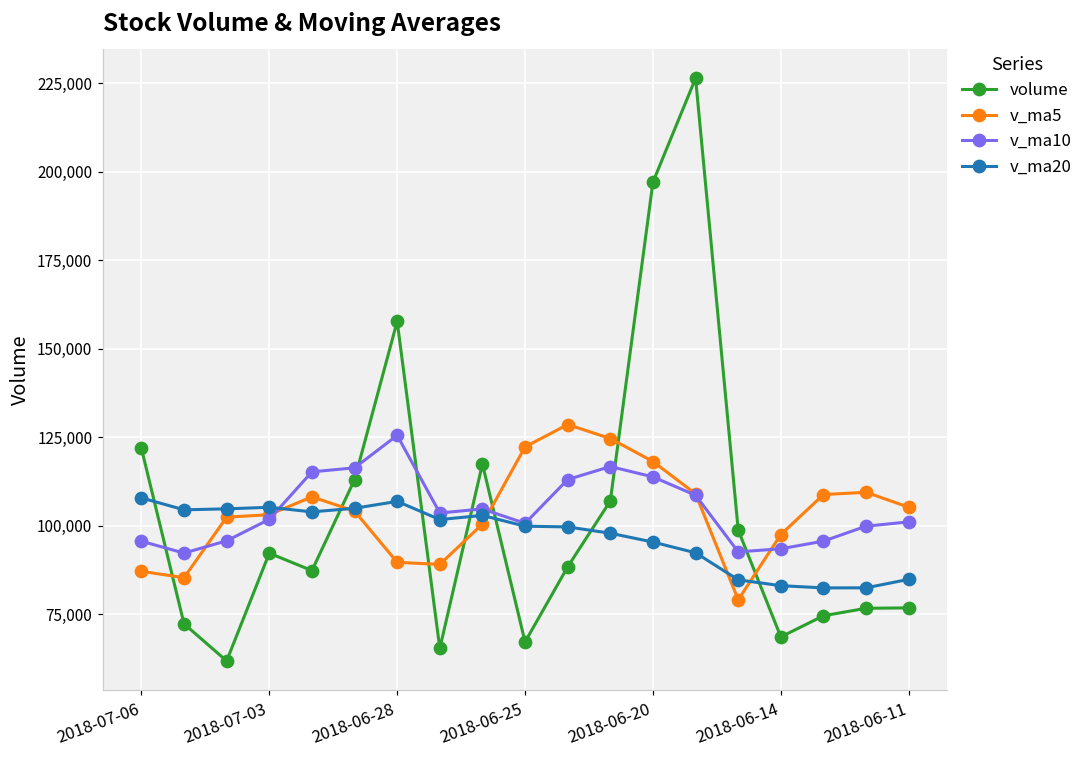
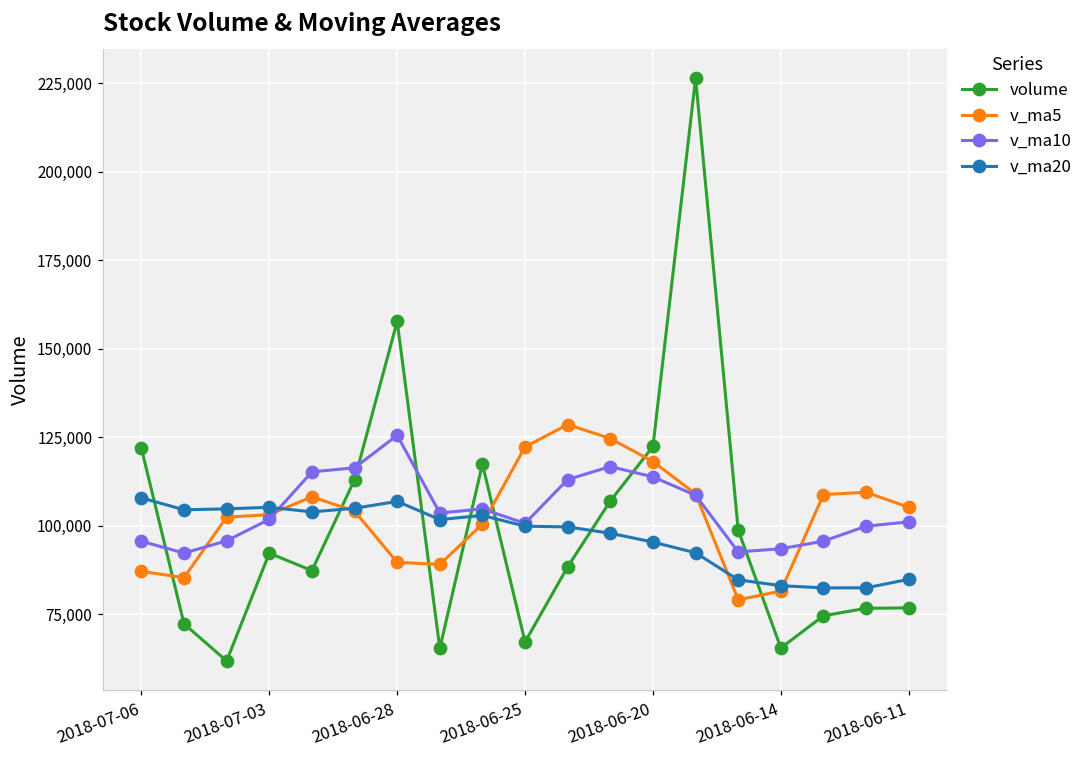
volume, 2018-06-20: 197,000 -> 122,000
volume, 2018-06-14: 69,000 -> 66,000
v_ma5, 2018-06-14: 98,000 -> 82,000
